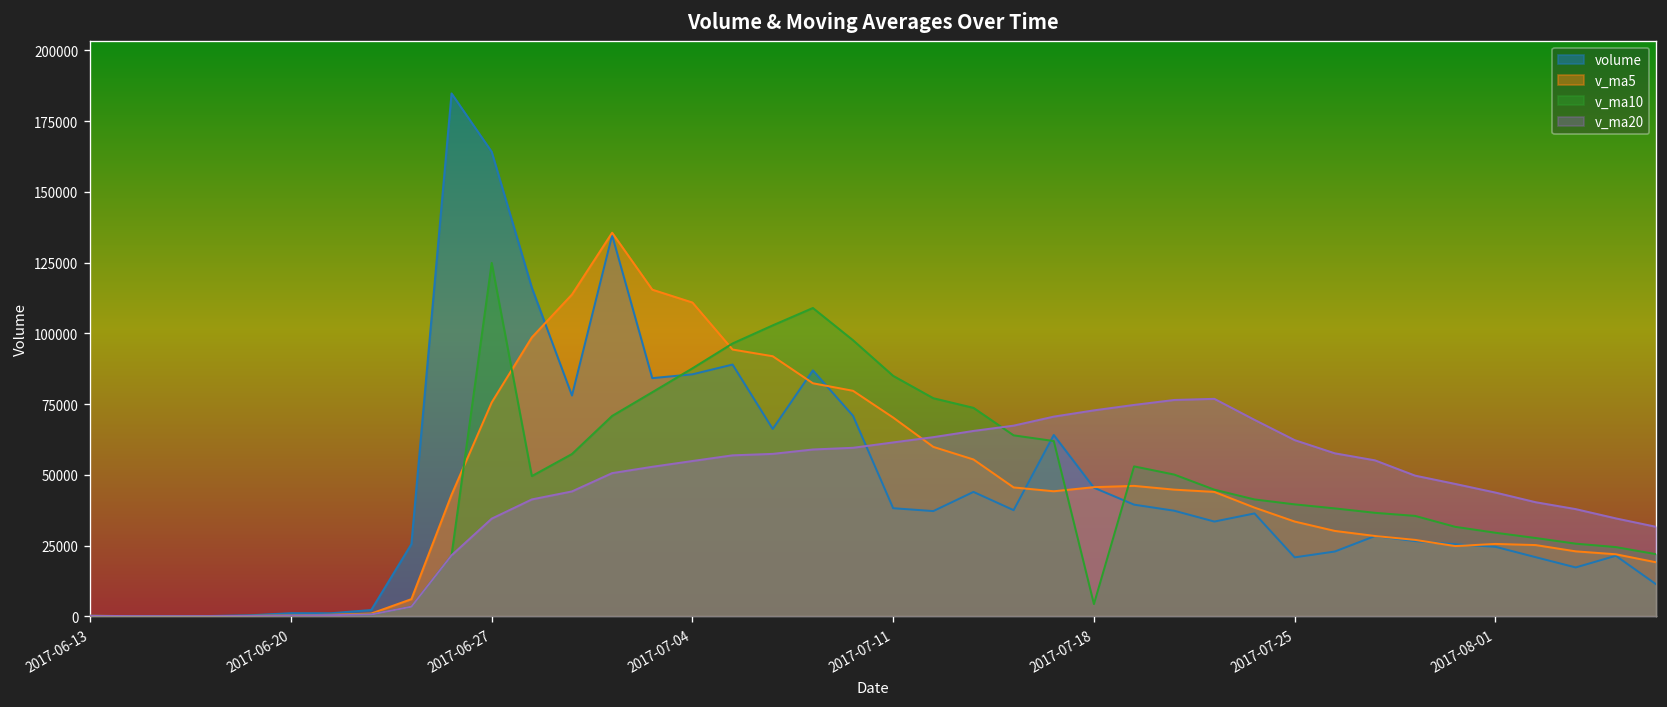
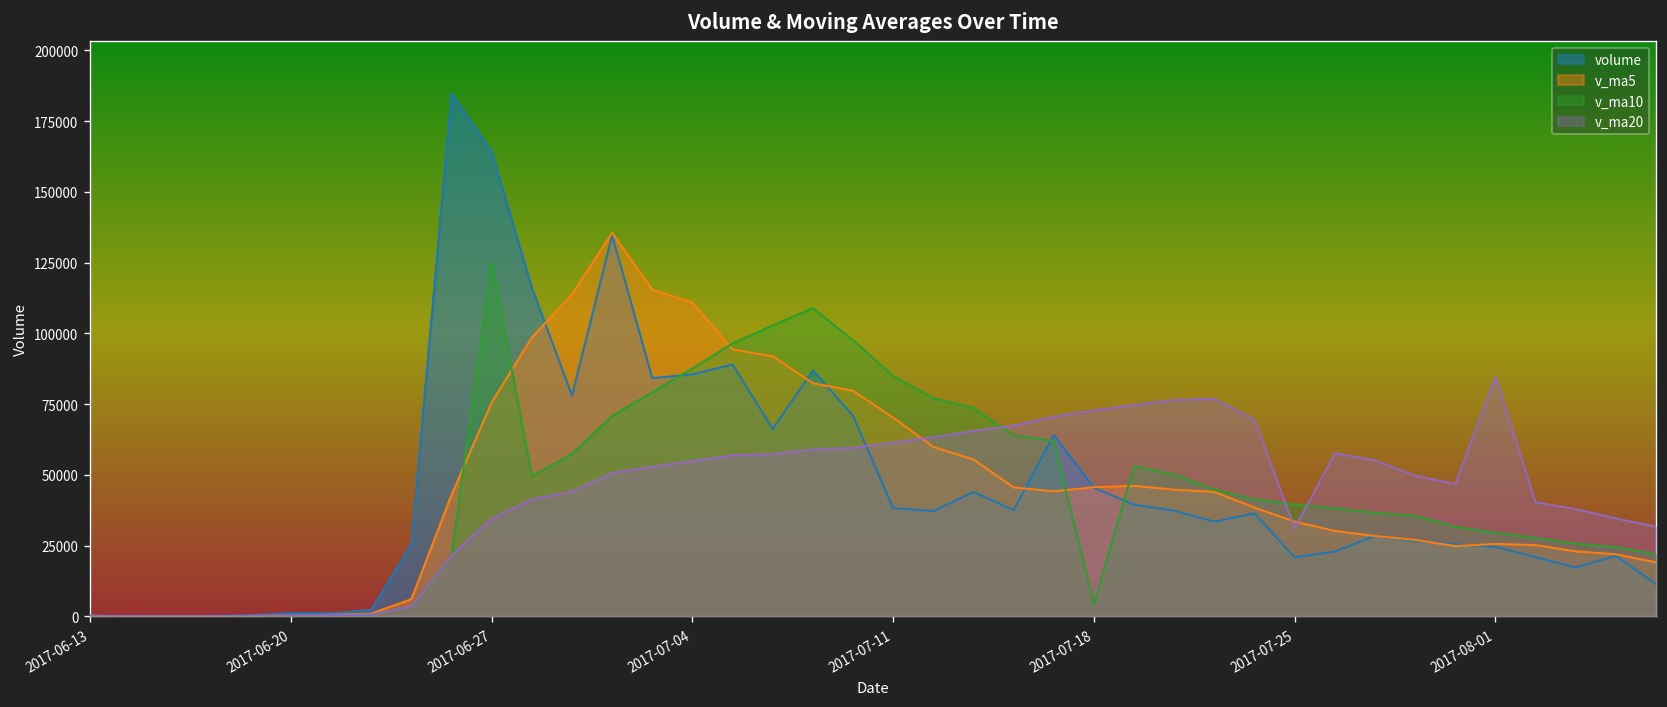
v_ma20, 2017-07-25: 62000 -> 31000
v_ma20, 2017-08-01: 44000 -> 85000
